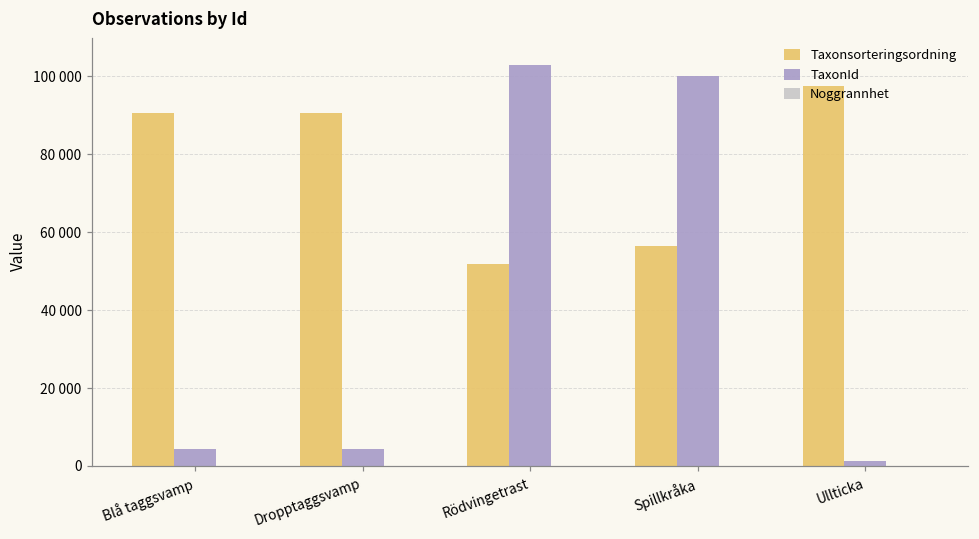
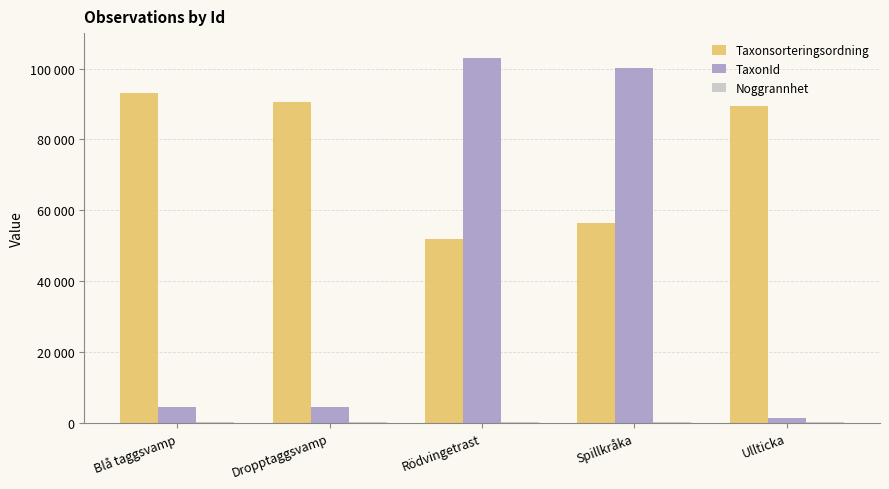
Taxonsorteringsordning, Blå taggsvamp: 91000 -> 93000
Taxonsorteringsordning, Ullticka: 98000 -> 89000
